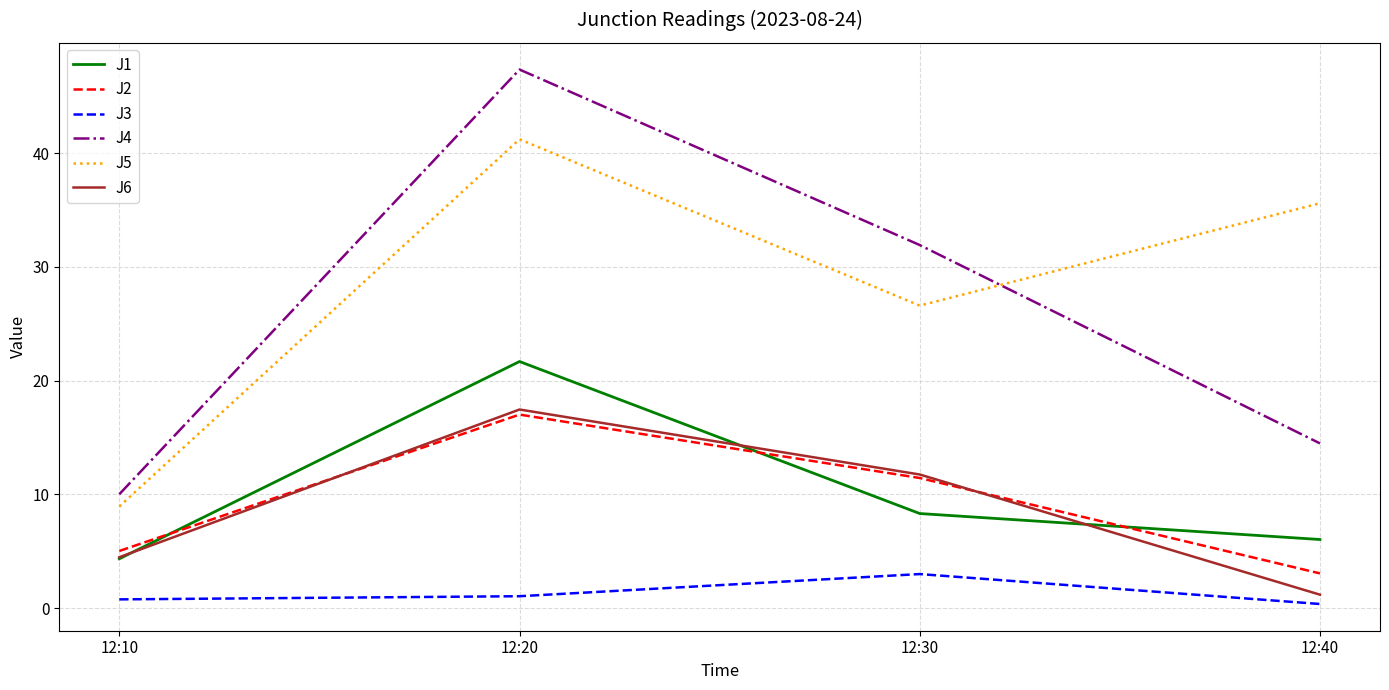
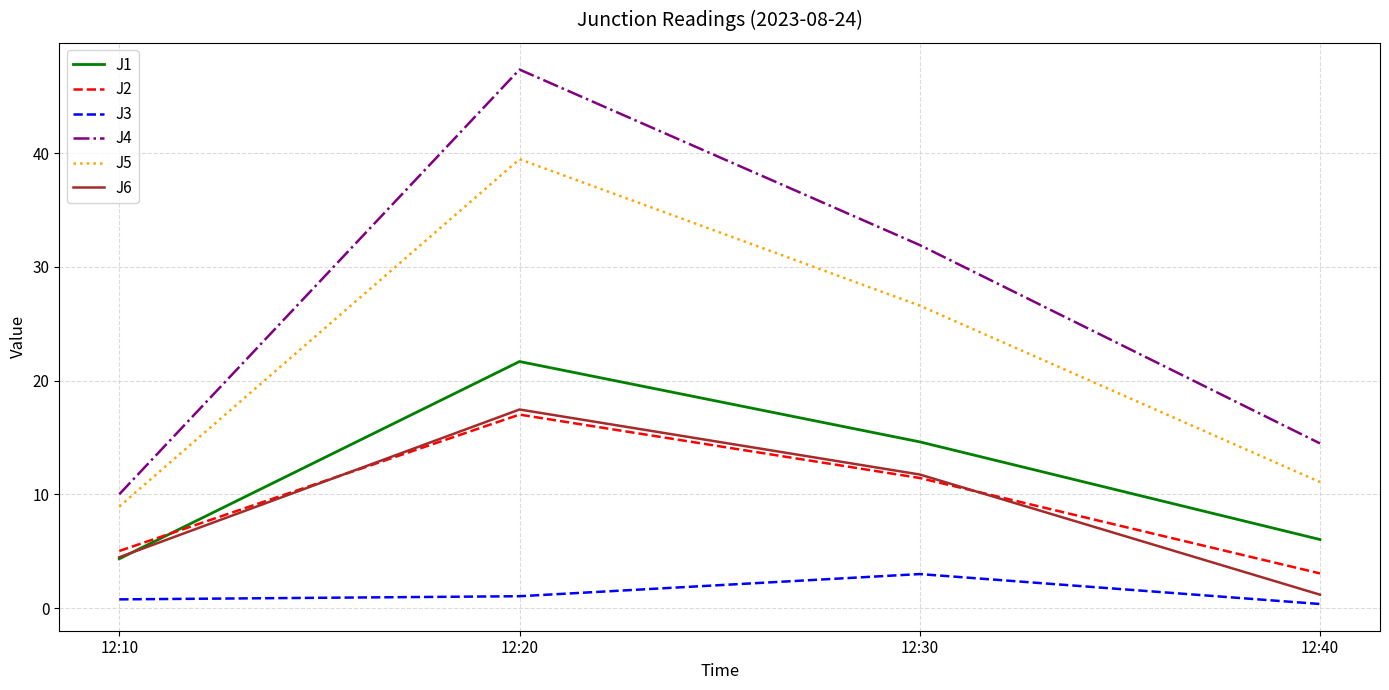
J5, 12:20: 41.2 -> 39.5
J1, 12:30: 8.3 -> 14.6
J5, 12:40: 35.6 -> 11.1
